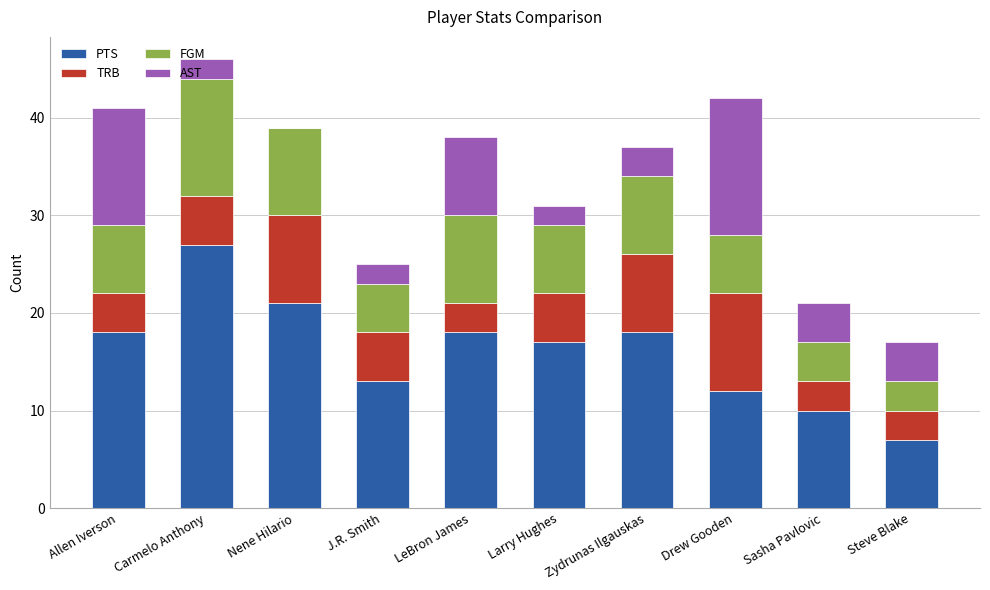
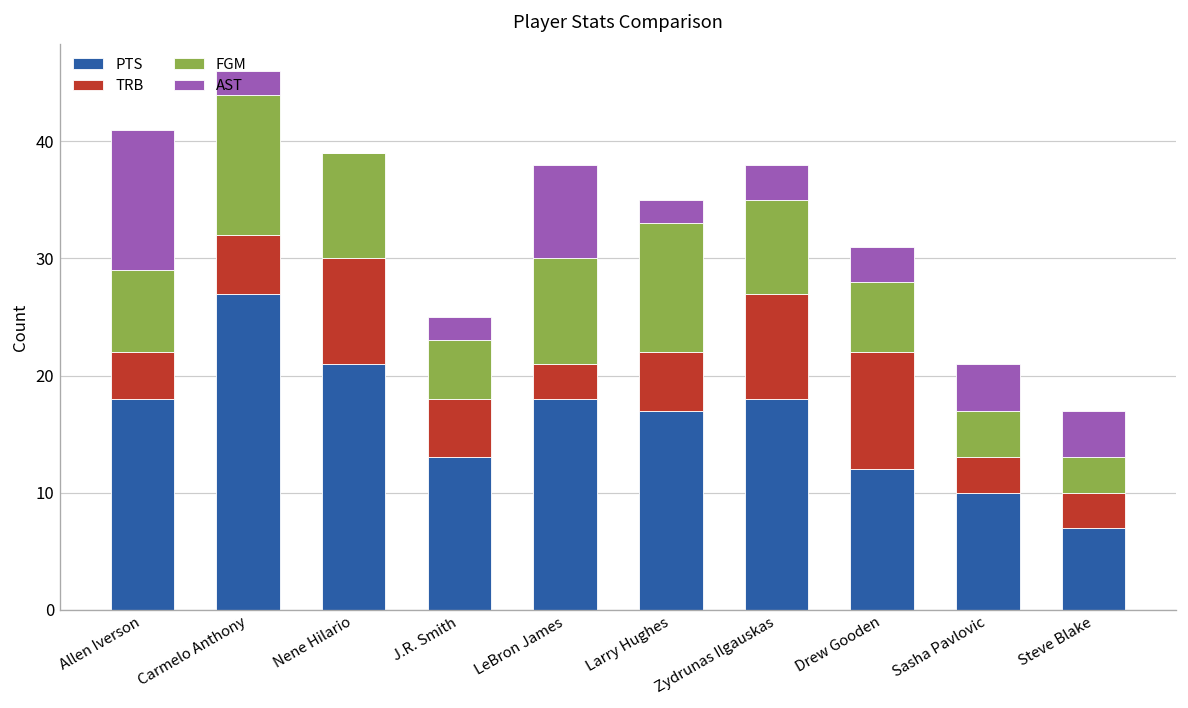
FGM, Larry Hughes: 7 -> 11
TRB, Zydrunas Ilgauskas: 8 -> 9
AST, Drew Gooden: 14 -> 3
